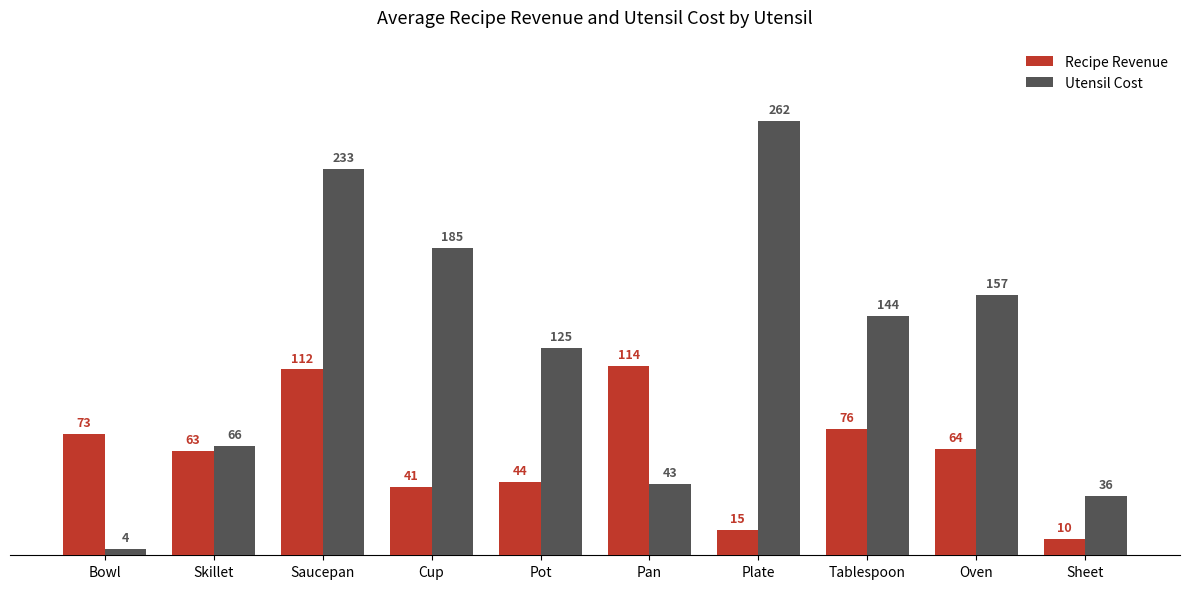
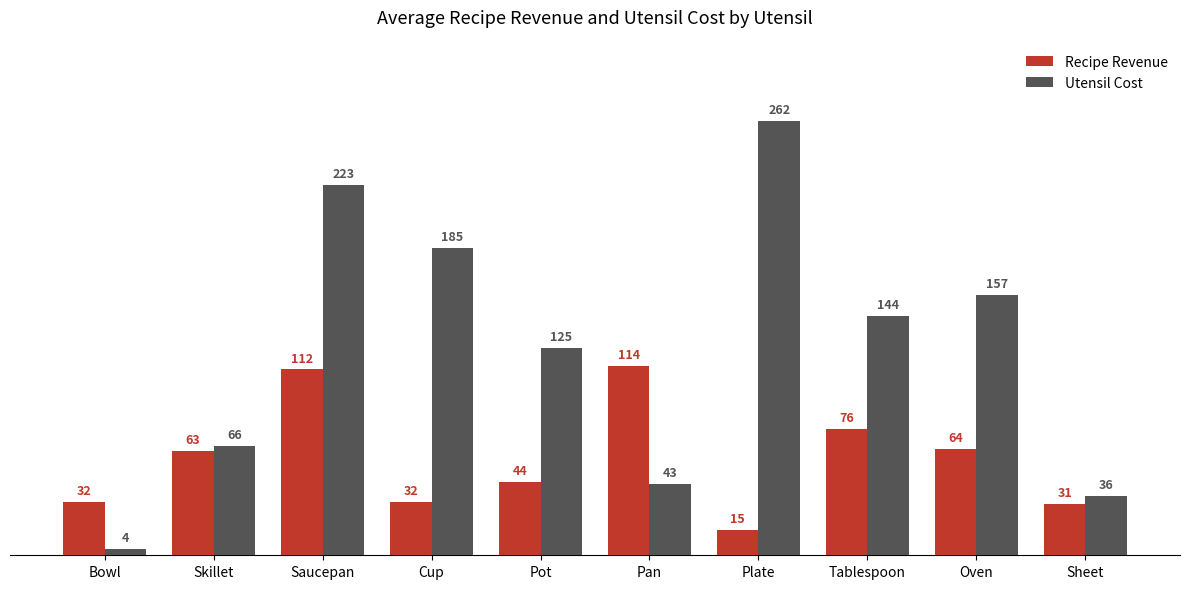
Recipe Revenue, Bowl: 73 -> 32
Utensil Cost, Saucepan: 233 -> 223
Recipe Revenue, Cup: 41 -> 32
Recipe Revenue, Sheet: 10 -> 31
